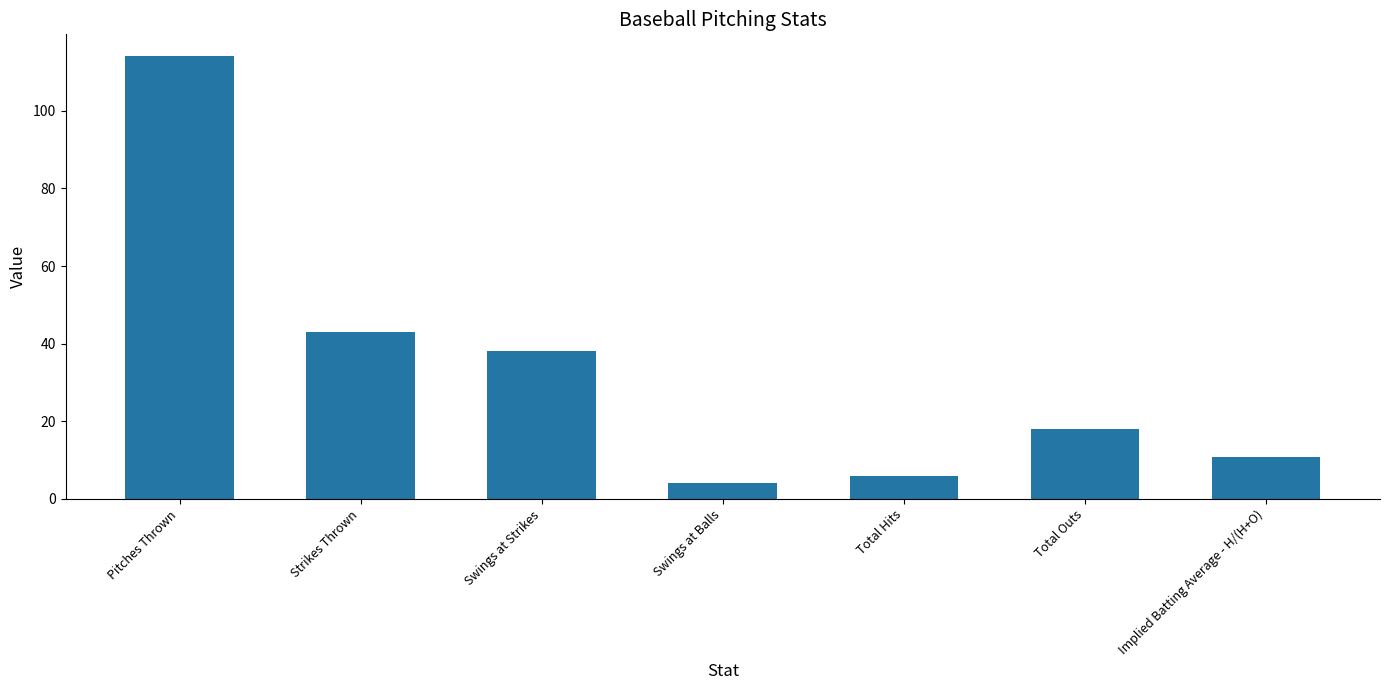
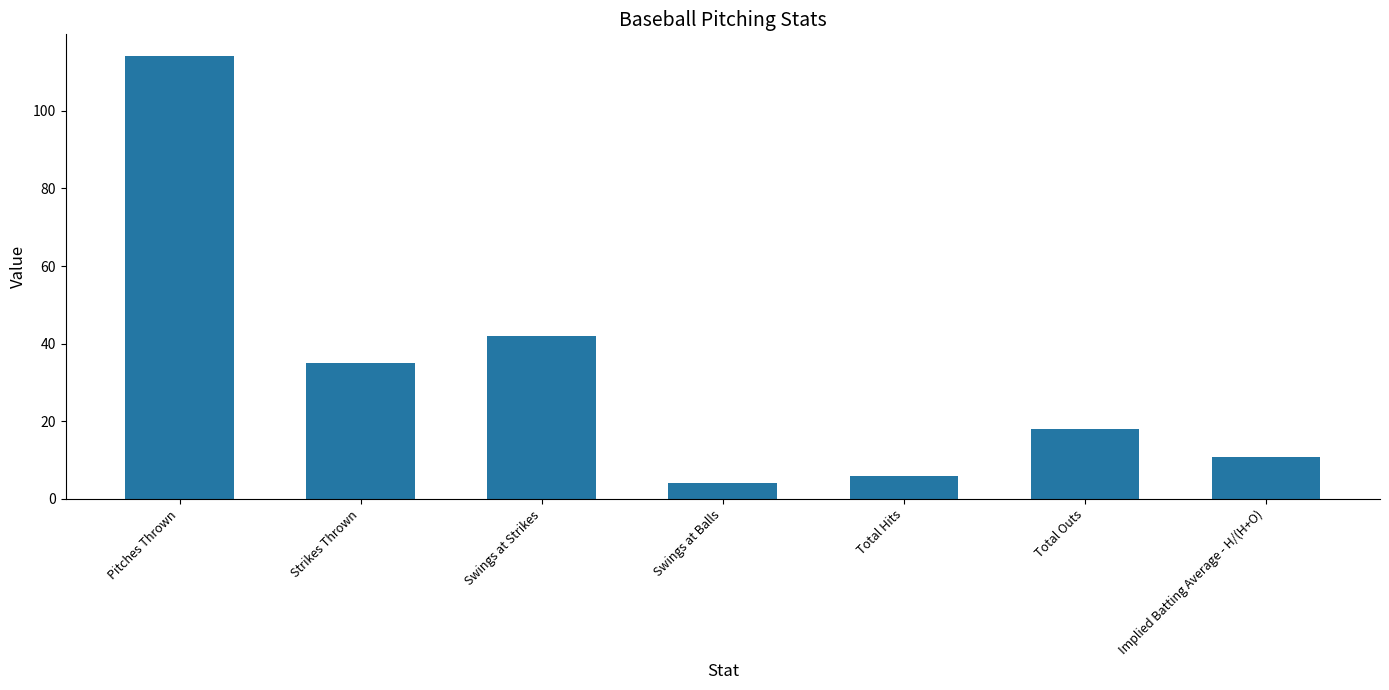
Strikes Thrown: 43 -> 35
Swings at Strikes: 38 -> 42
